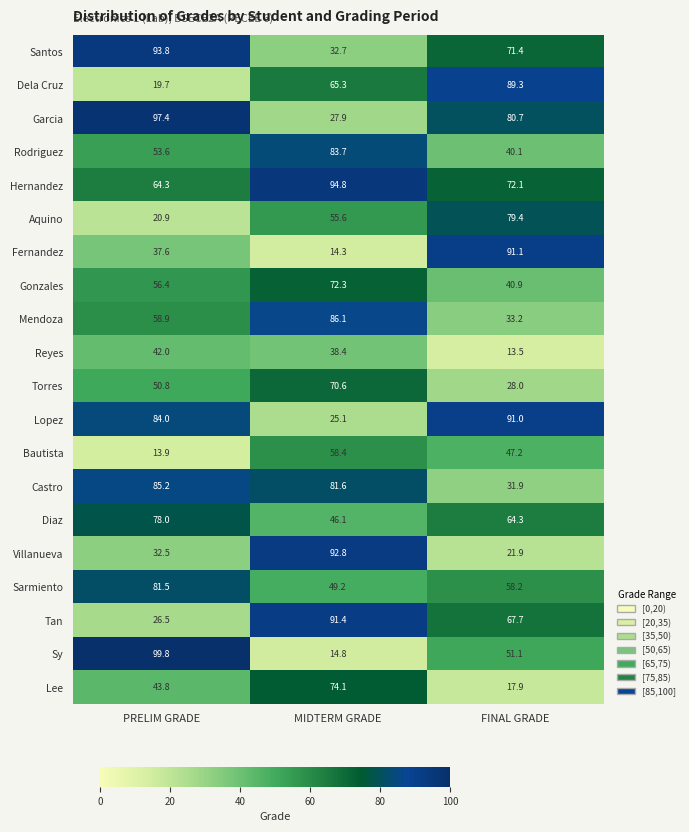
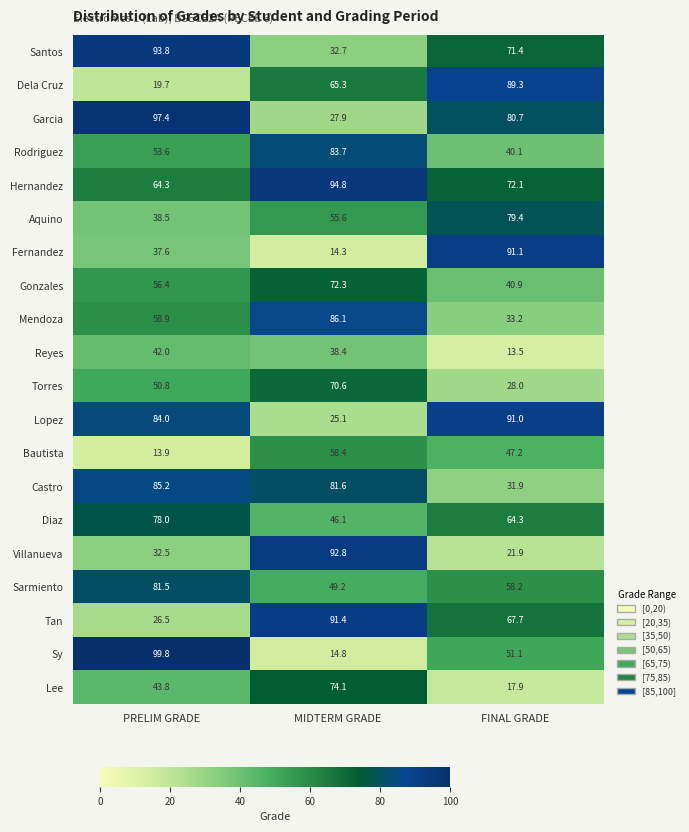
Aquino, PRELIM GRADE: 20.9 -> 38.5
